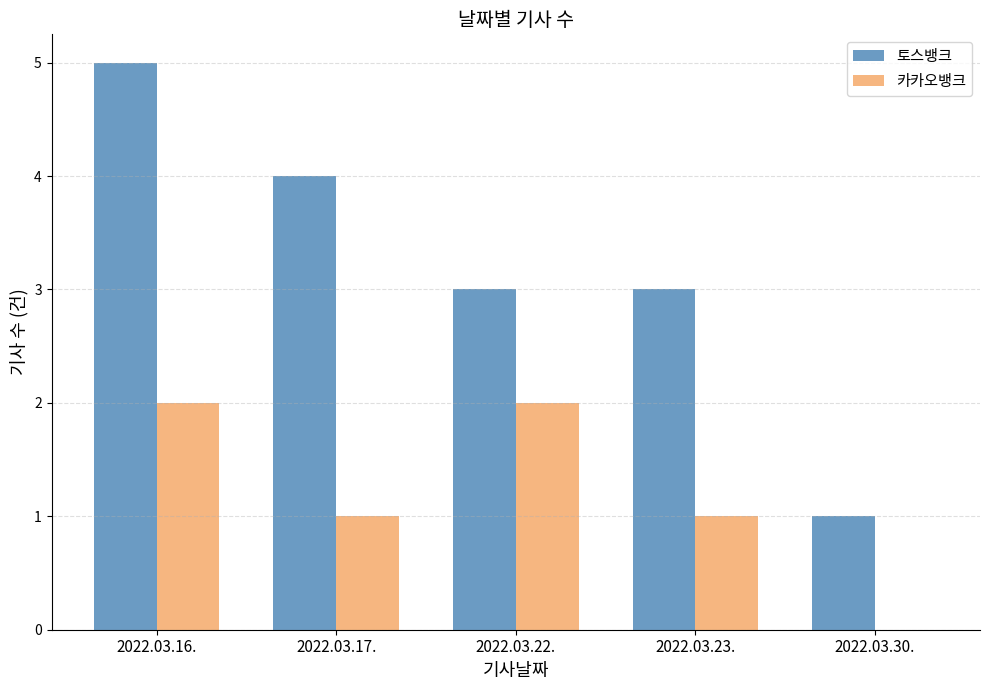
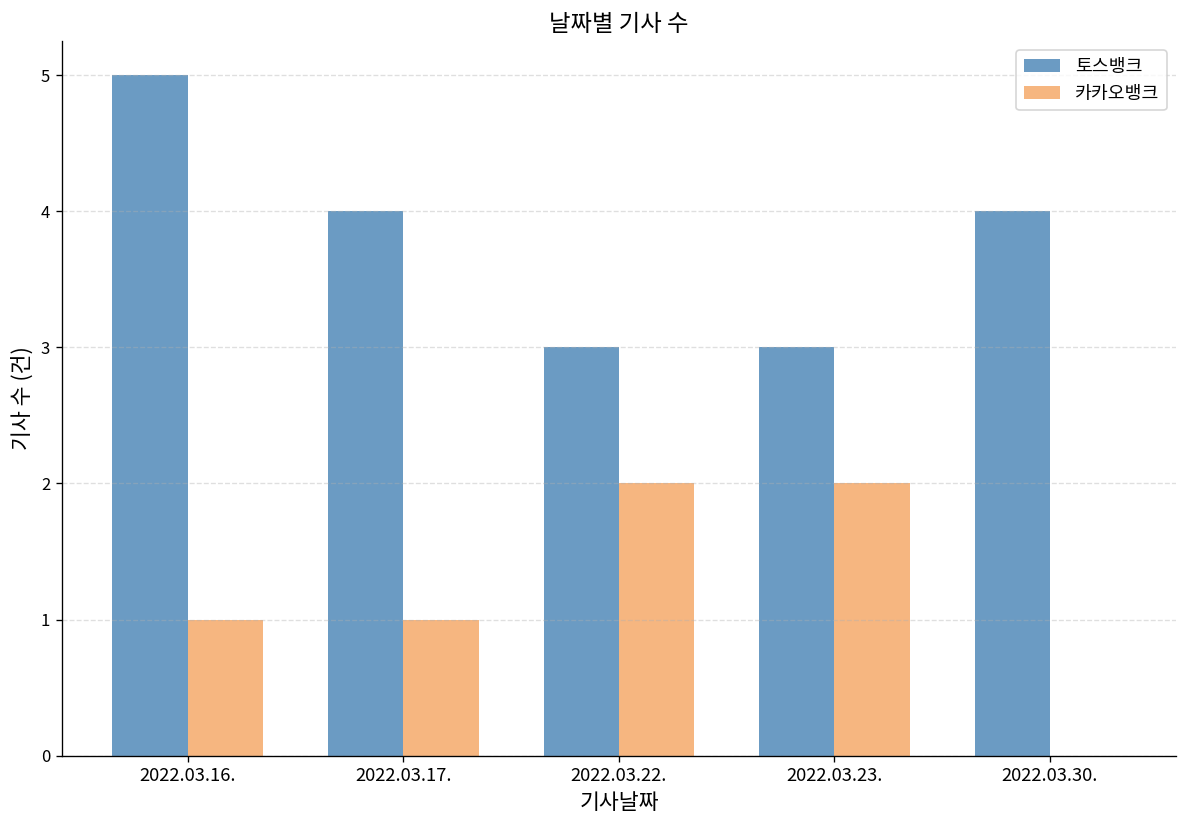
카카오뱅크, 2022.03.16.: 2 -> 1
카카오뱅크, 2022.03.23.: 1 -> 2
토스뱅크, 2022.03.30.: 1 -> 4
